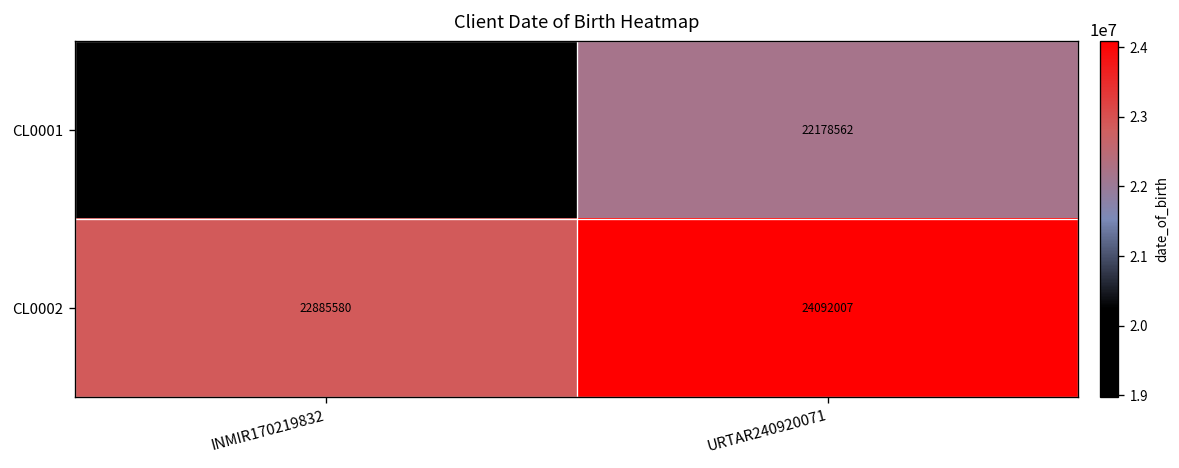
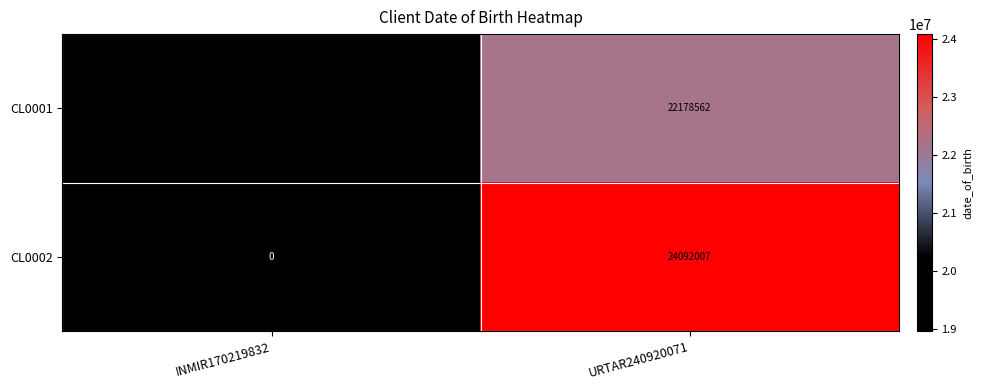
CL0002, INMIR170219832: 22885580 -> 0
